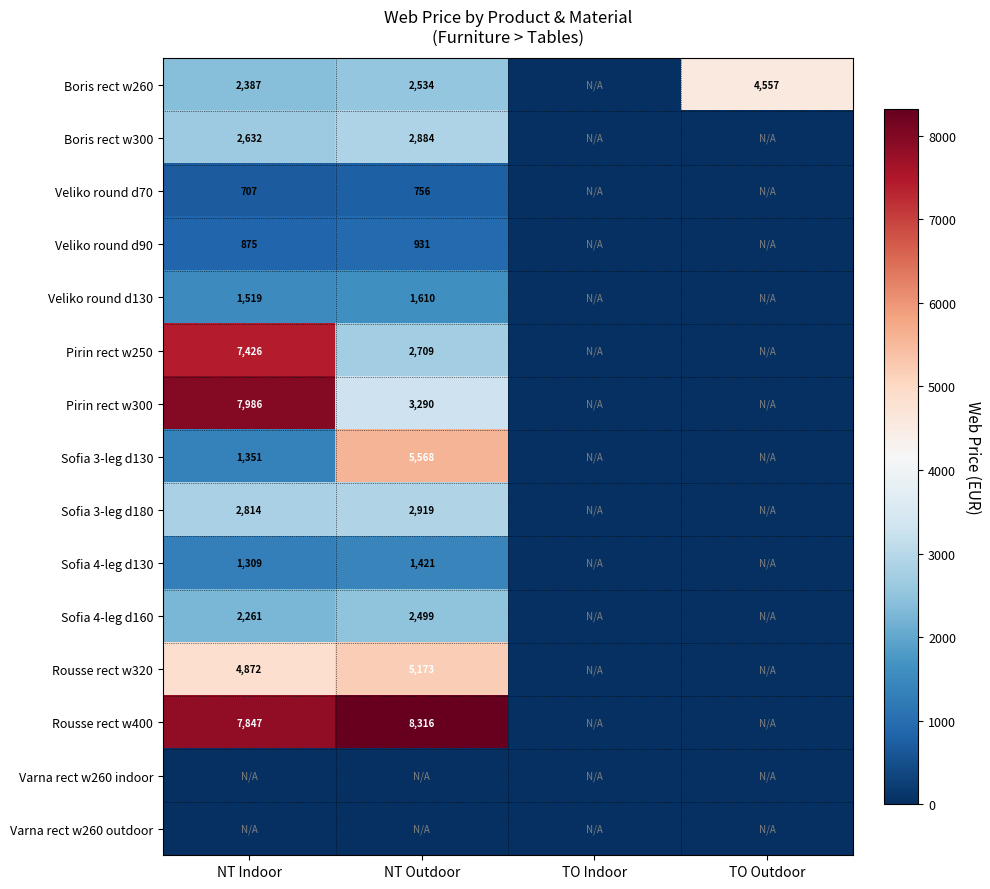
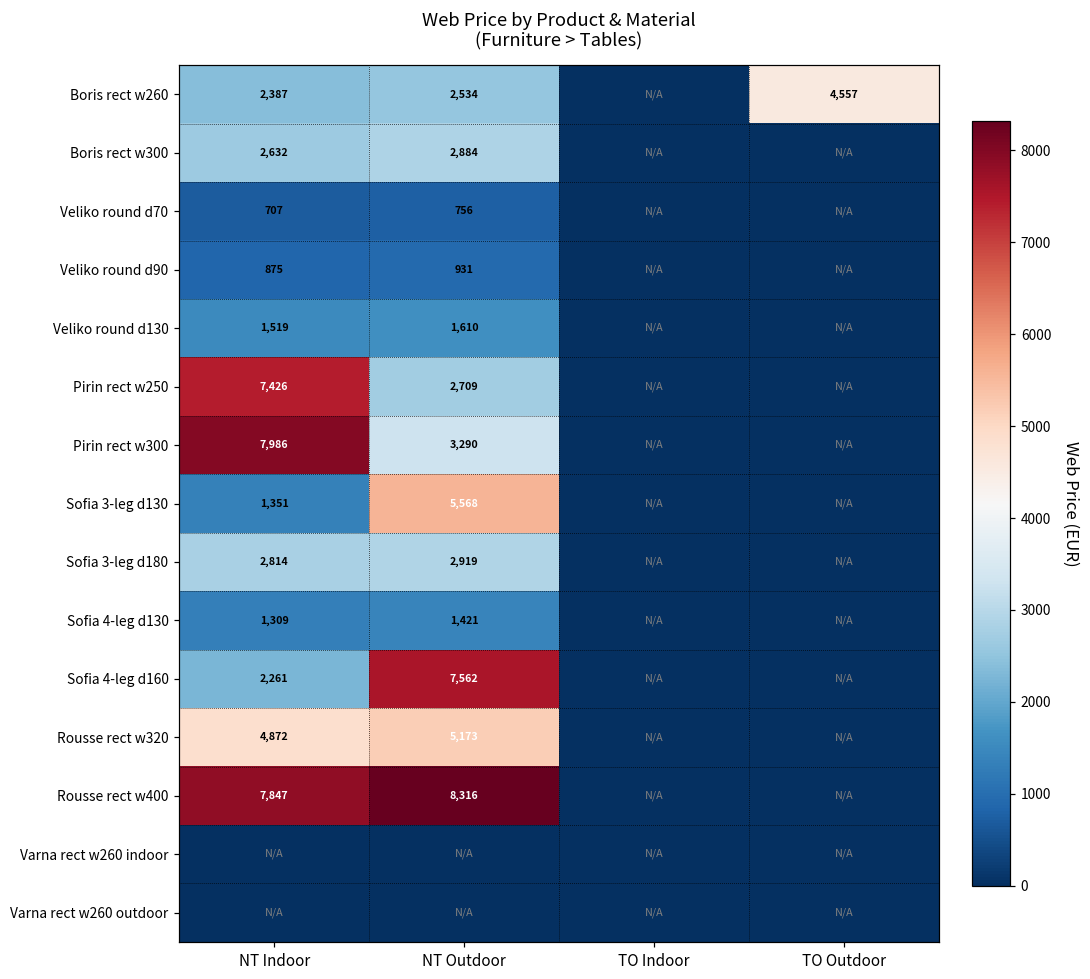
Sofia 4-leg d160, NT Outdoor: 2,499 -> 7,562
